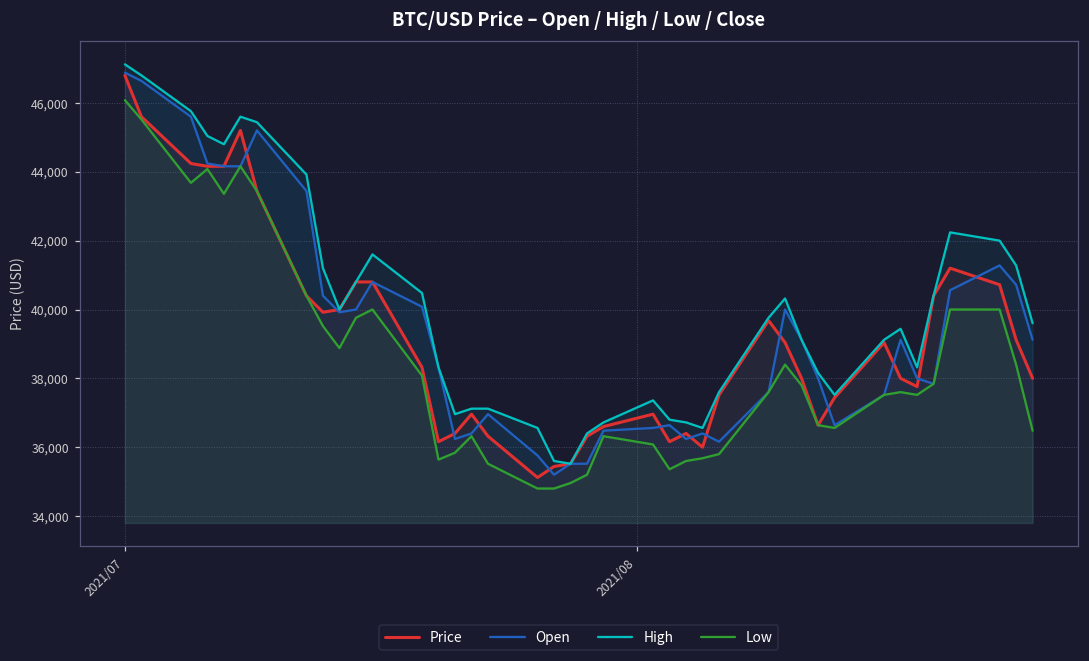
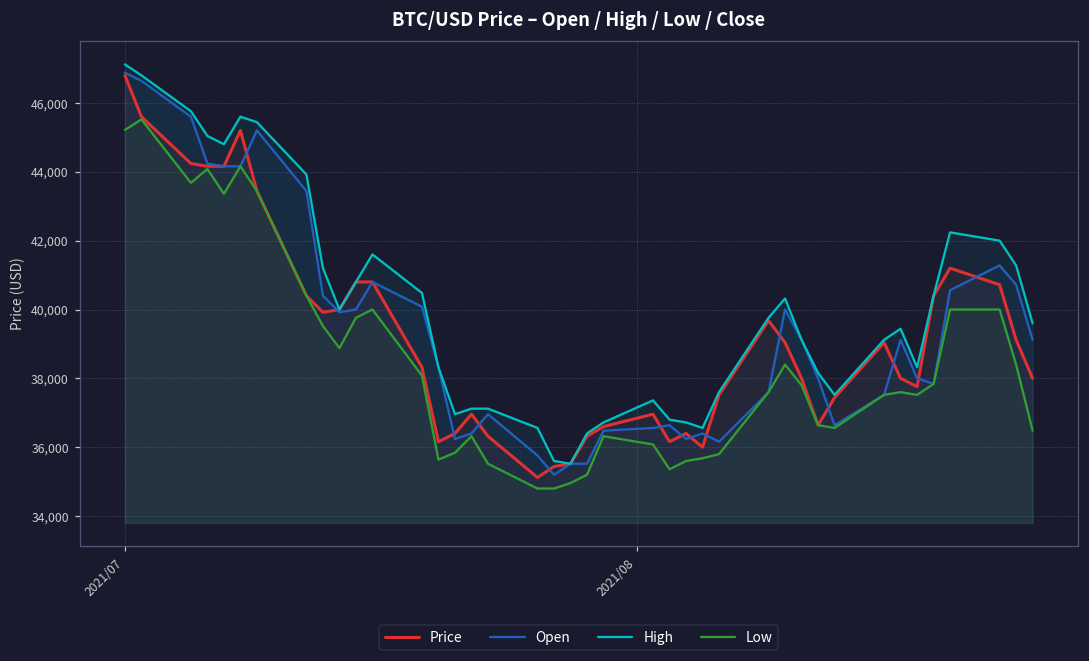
Low, 2021/07: 46,100 -> 45,200
